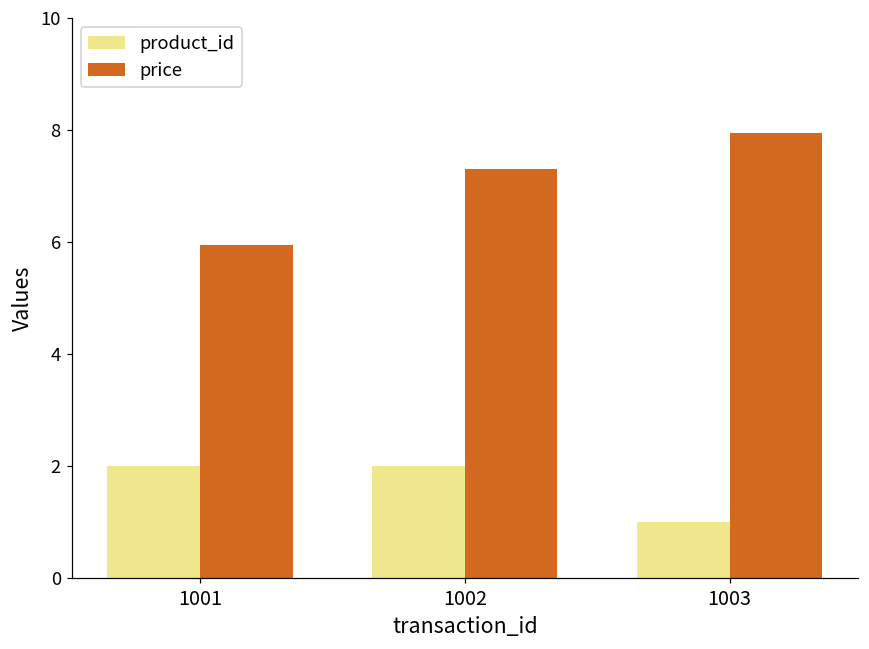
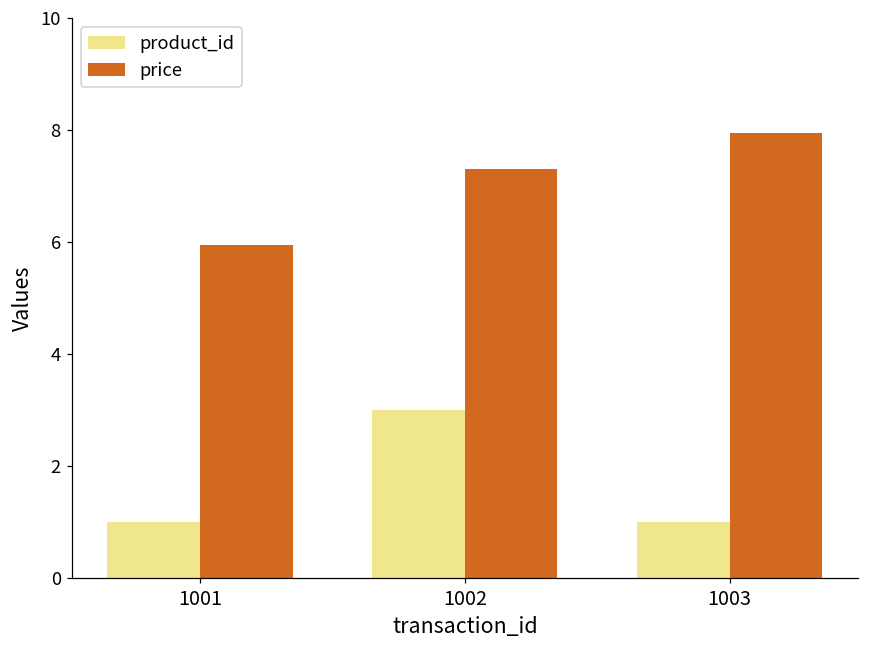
product_id, 1001: 2 -> 1
product_id, 1002: 2 -> 3
